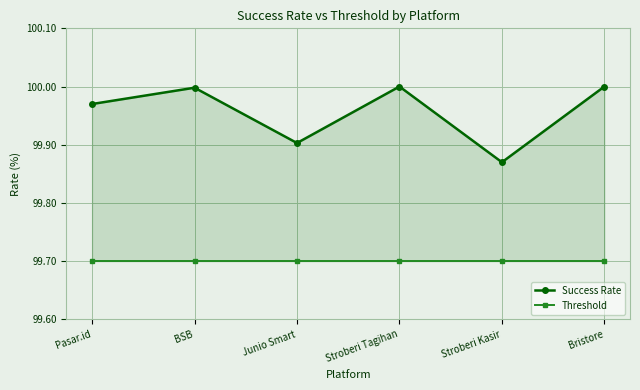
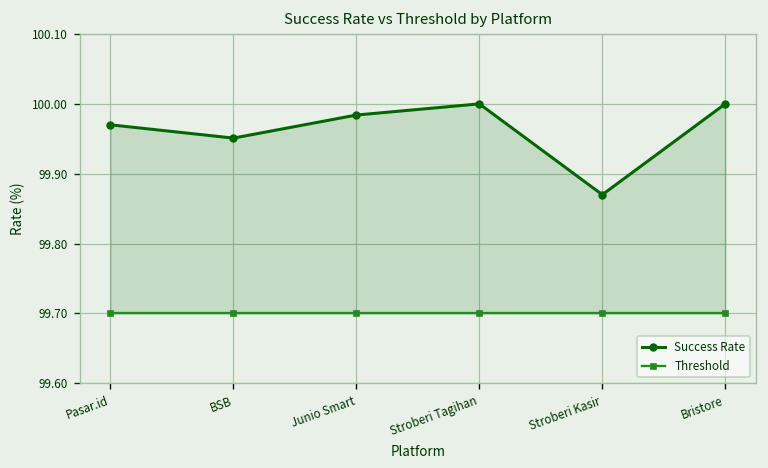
Success Rate, BSB: 100.00 -> 99.95
Success Rate, Junio Smart: 99.90 -> 99.98
